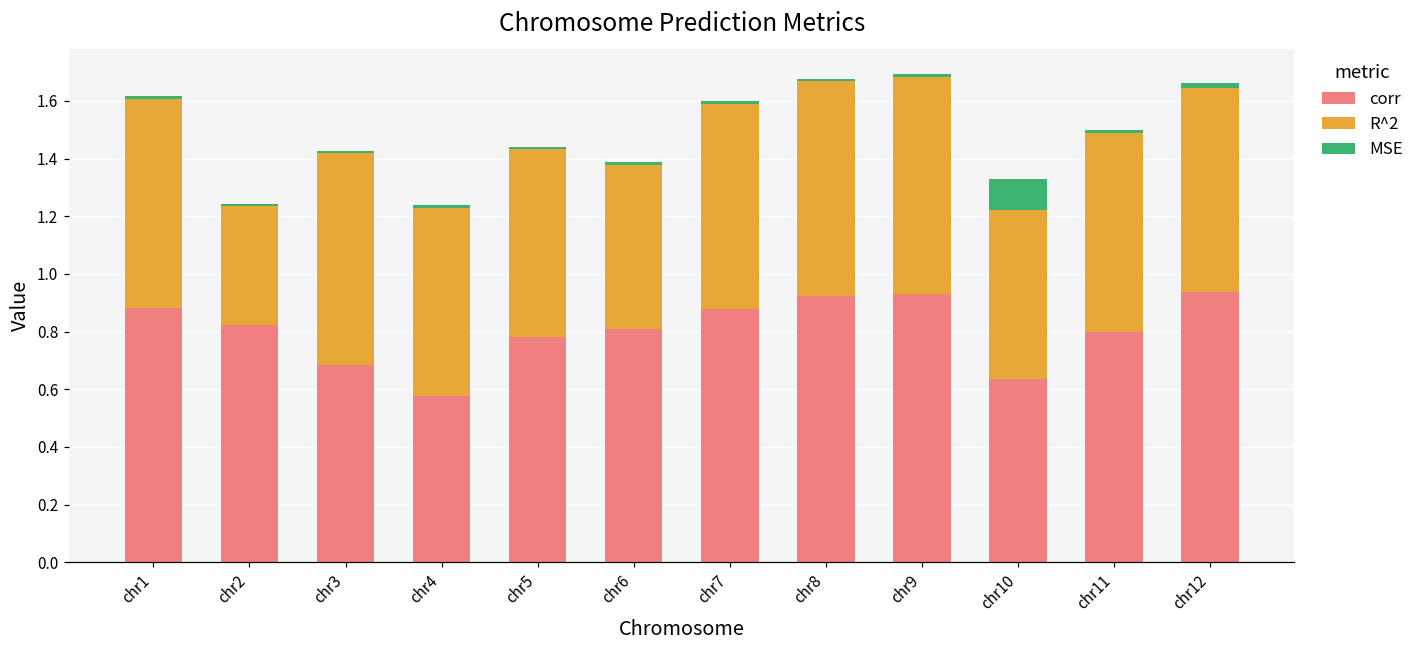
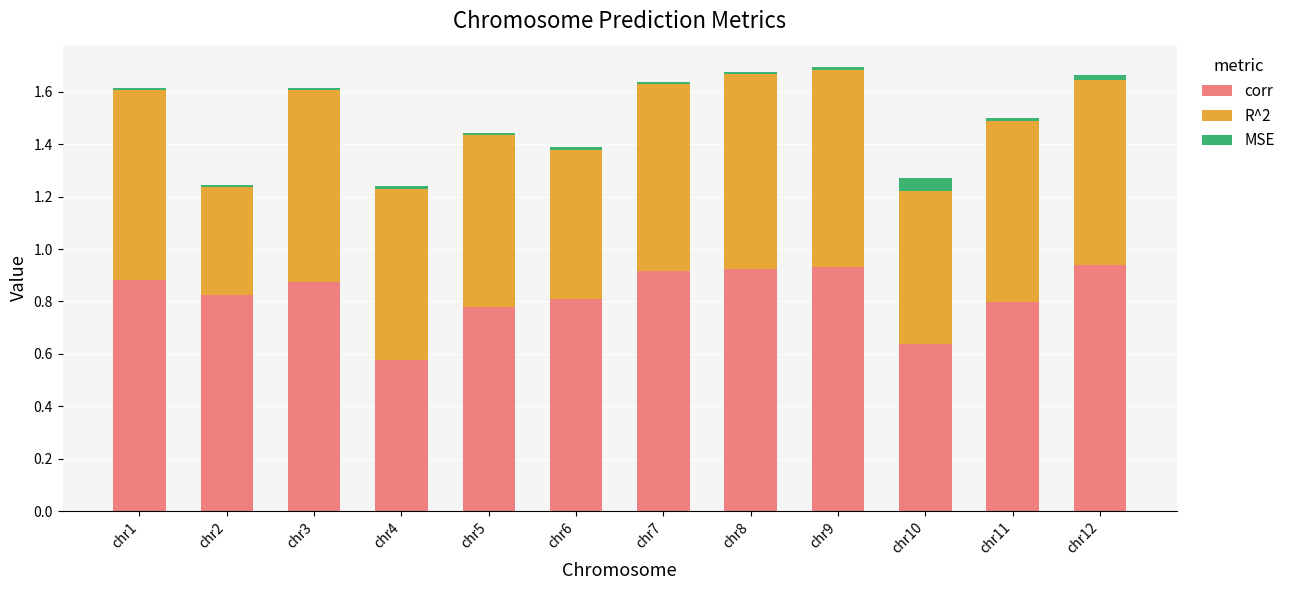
corr, chr3: 0.69 -> 0.87
corr, chr7: 0.88 -> 0.92
MSE, chr10: 0.11 -> 0.05
